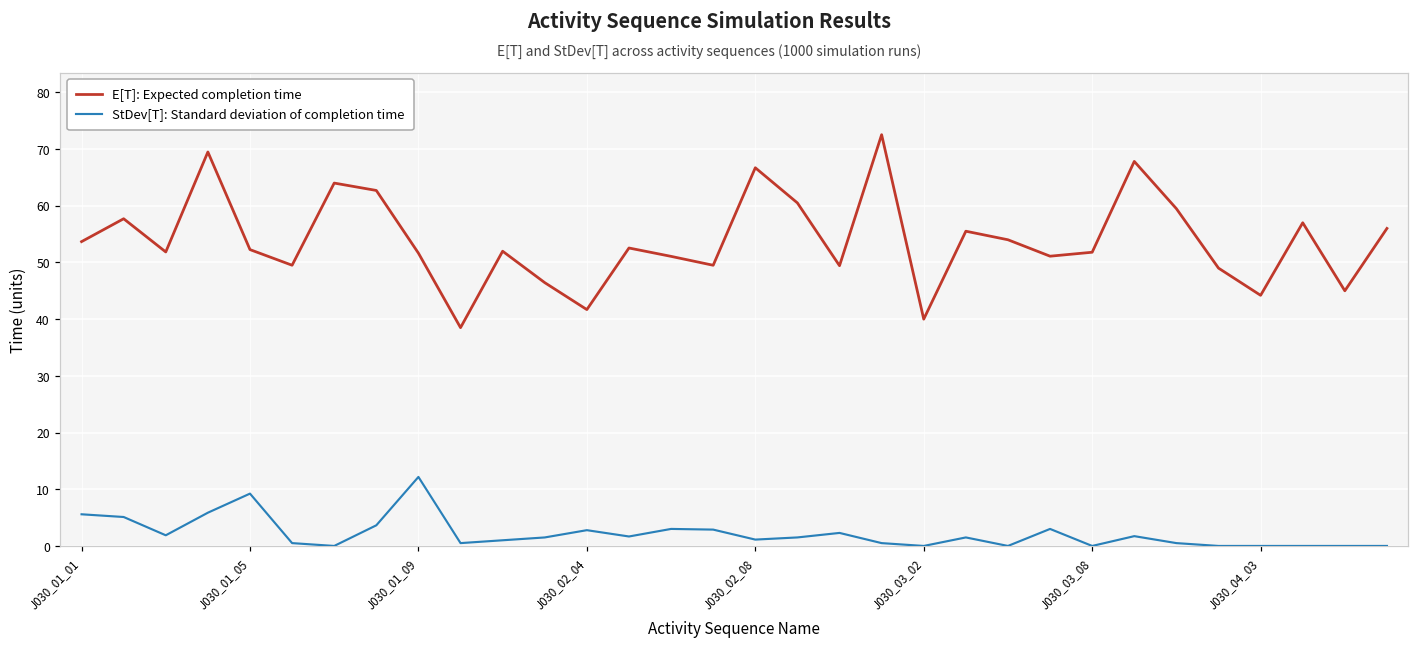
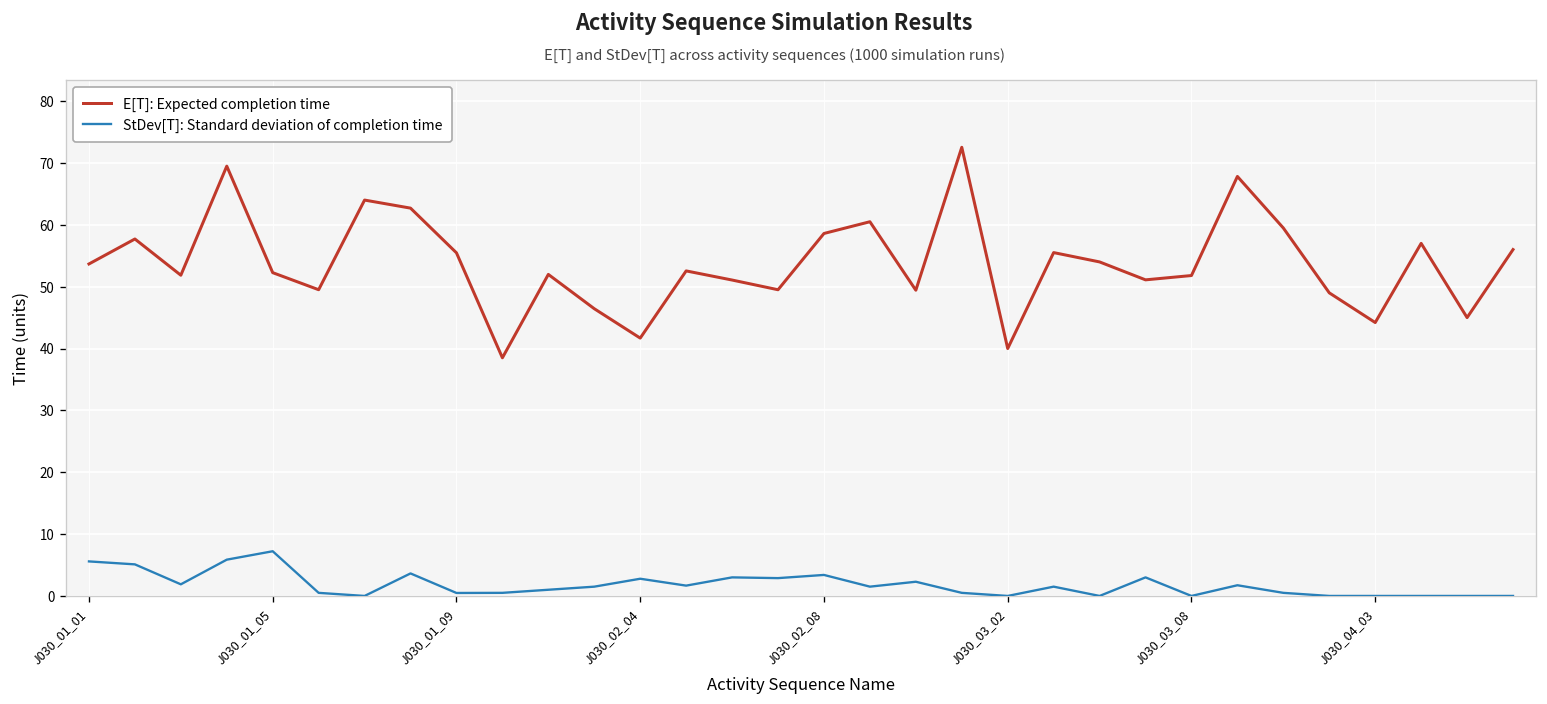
StDev[T]: Standard deviation of completion time, J030_01_05: 9 -> 7
E[T]: Expected completion time, J030_01_09: 52 -> 55
StDev[T]: Standard deviation of completion time, J030_01_09: 12 -> 0
E[T]: Expected completion time, J030_02_08: 67 -> 59
StDev[T]: Standard deviation of completion time, J030_02_08: 1 -> 3
